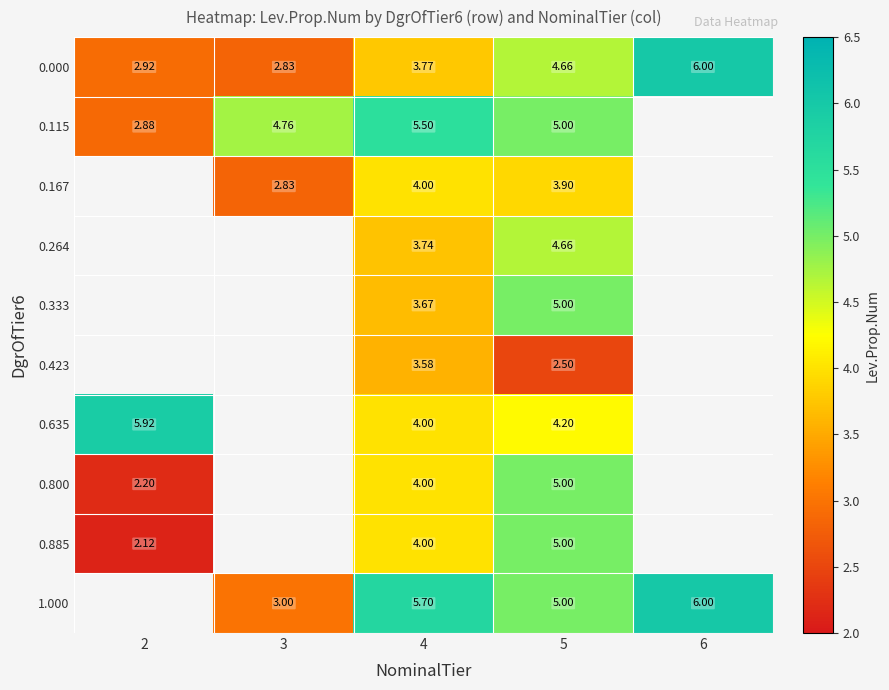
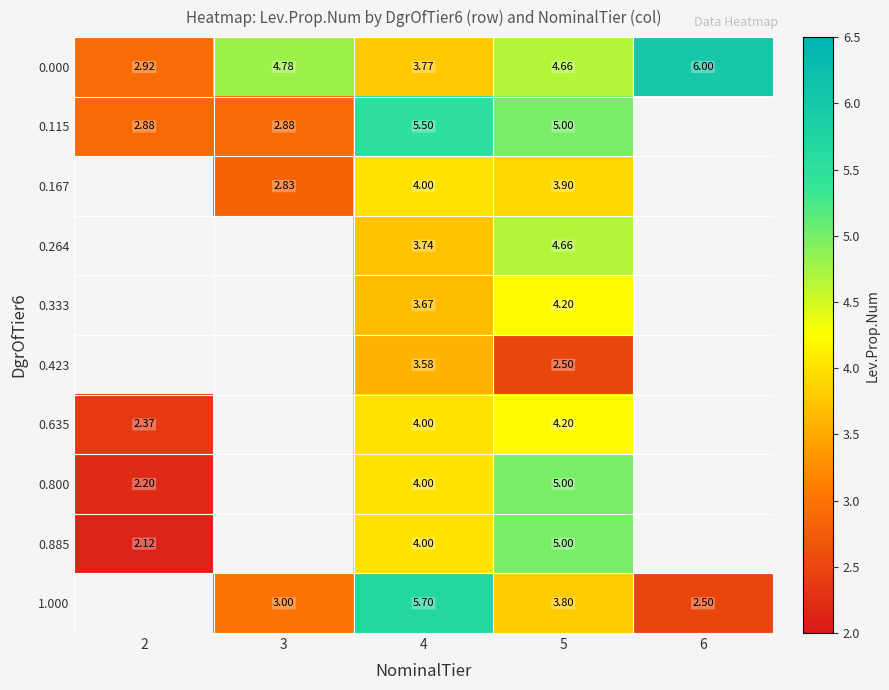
0.000, 3: 2.83 -> 4.78
0.115, 3: 4.76 -> 2.88
0.333, 5: 5.00 -> 4.20
0.635, 2: 5.92 -> 2.37
1.000, 5: 5.00 -> 3.80
1.000, 6: 6.00 -> 2.50
